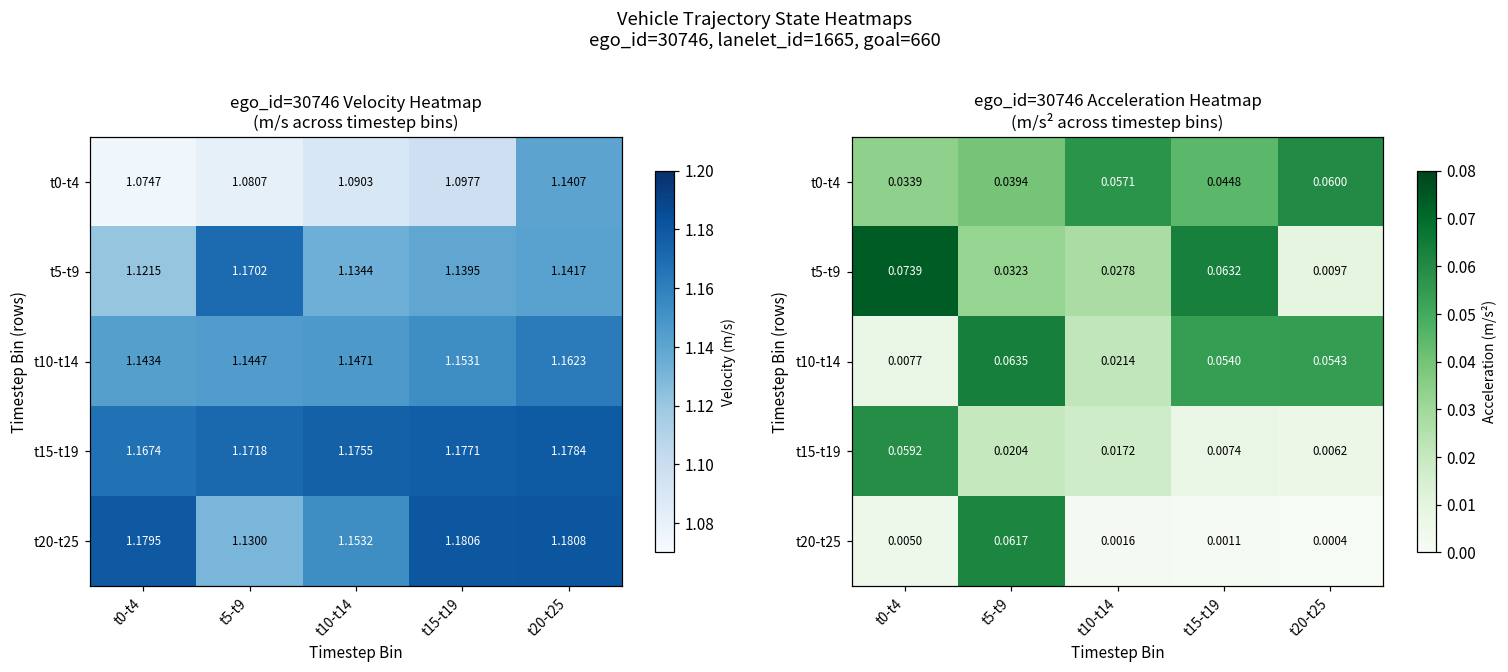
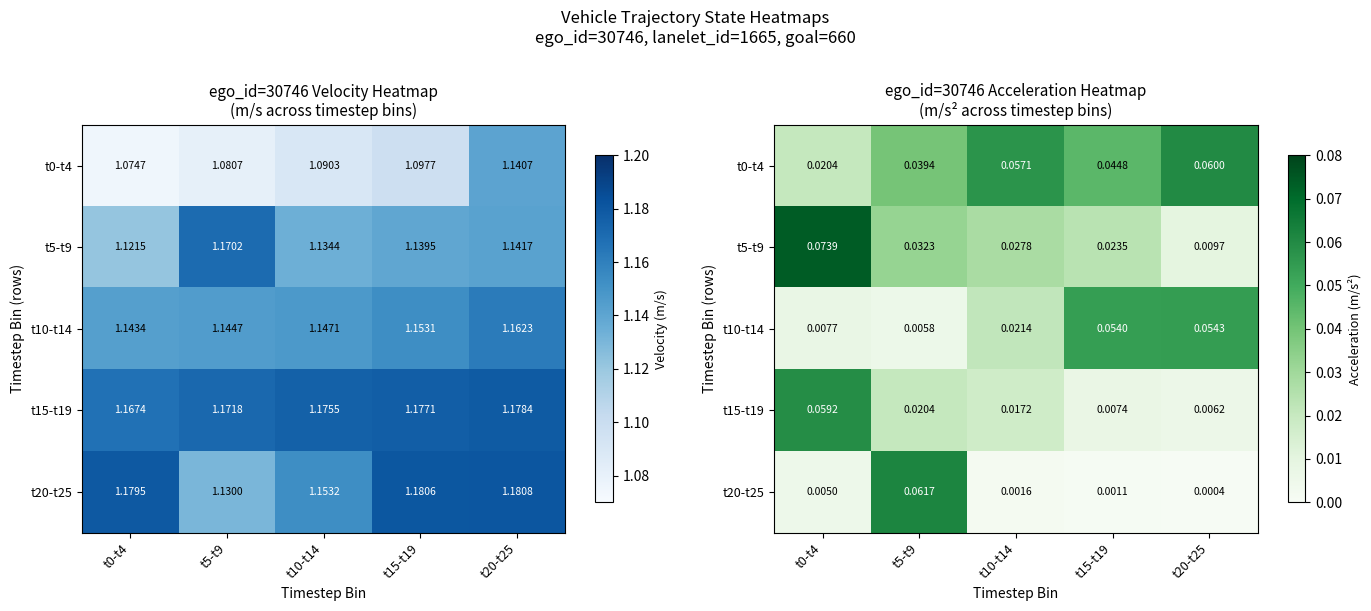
ego_id=30746 Acceleration Heatmap (m/s² across timestep bins), t0-t4, t0-t4: 0.0339 -> 0.0204
ego_id=30746 Acceleration Heatmap (m/s² across timestep bins), t5-t9, t15-t19: 0.0632 -> 0.0235
ego_id=30746 Acceleration Heatmap (m/s² across timestep bins), t10-t14, t5-t9: 0.0635 -> 0.0058
